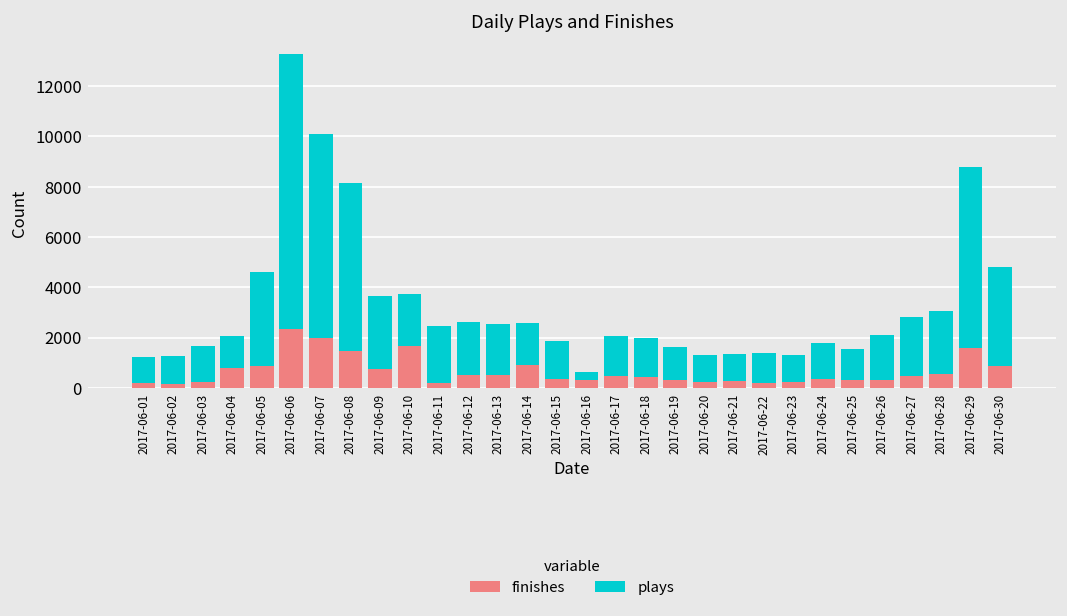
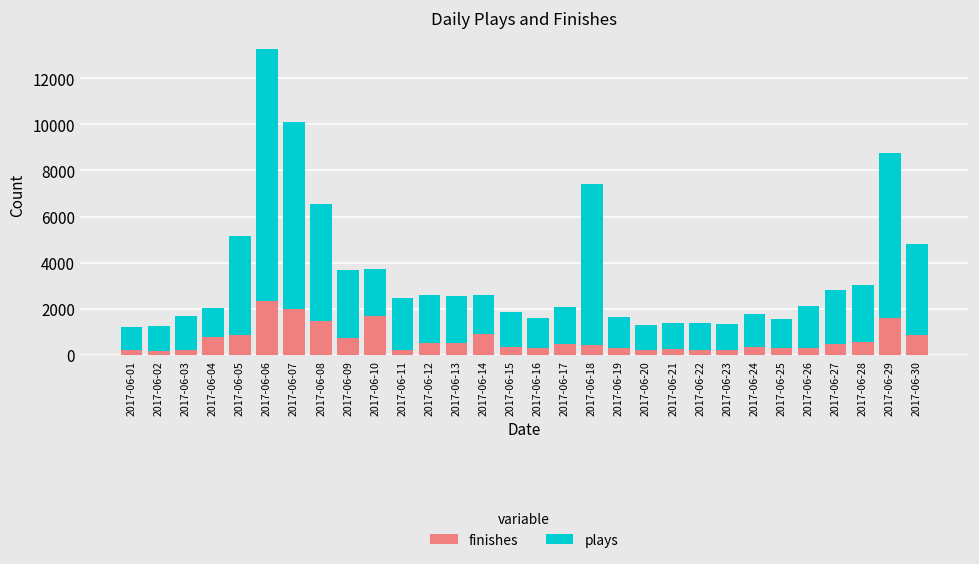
plays, 2017-06-05: 3700 -> 4300
plays, 2017-06-08: 6700 -> 5100
plays, 2017-06-16: 300 -> 1300
plays, 2017-06-18: 1600 -> 7000
